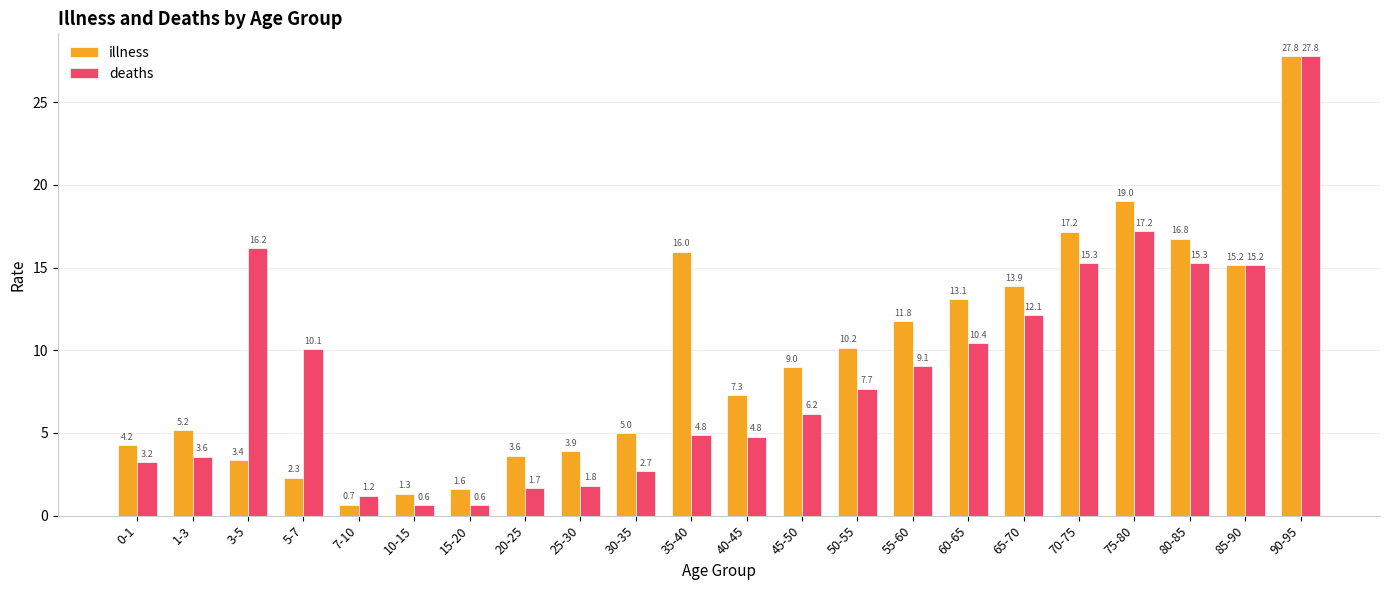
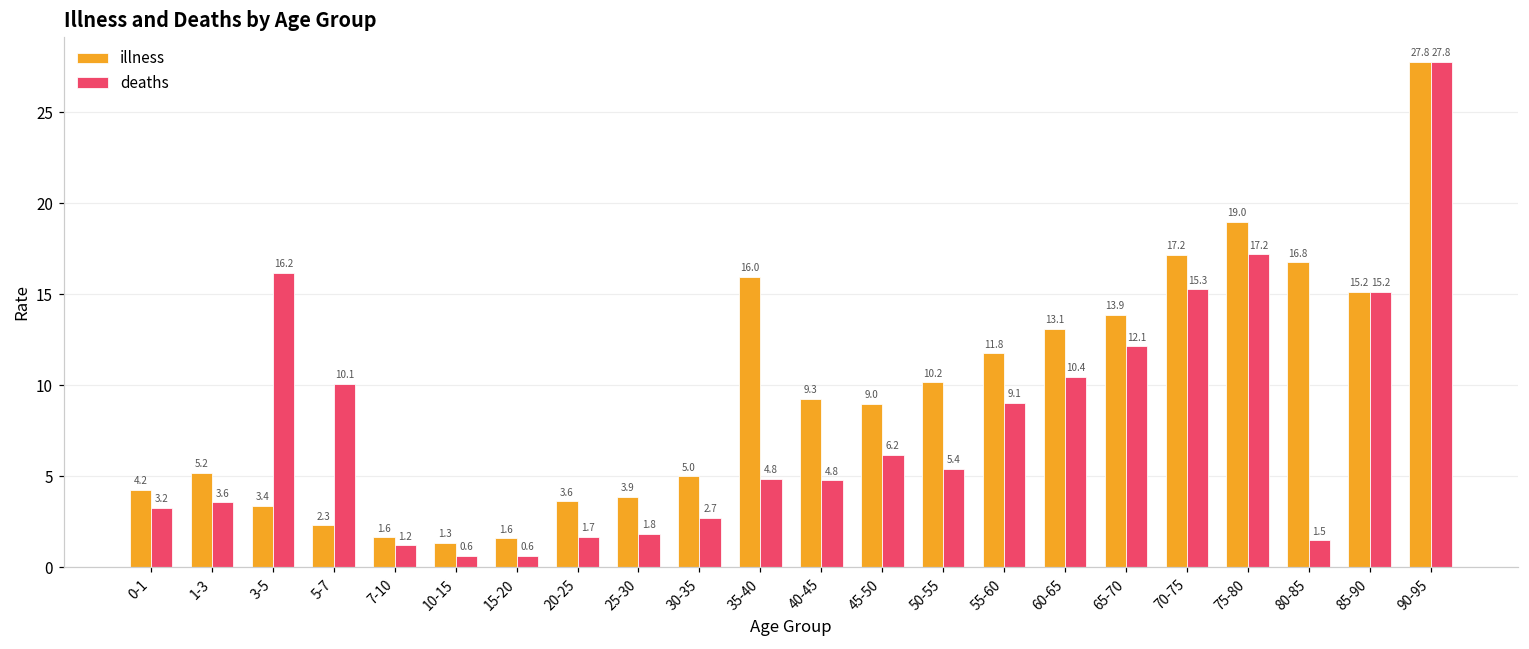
illness, 7-10: 0.7 -> 1.6
illness, 40-45: 7.3 -> 9.3
deaths, 50-55: 7.7 -> 5.4
deaths, 80-85: 15.3 -> 1.5
